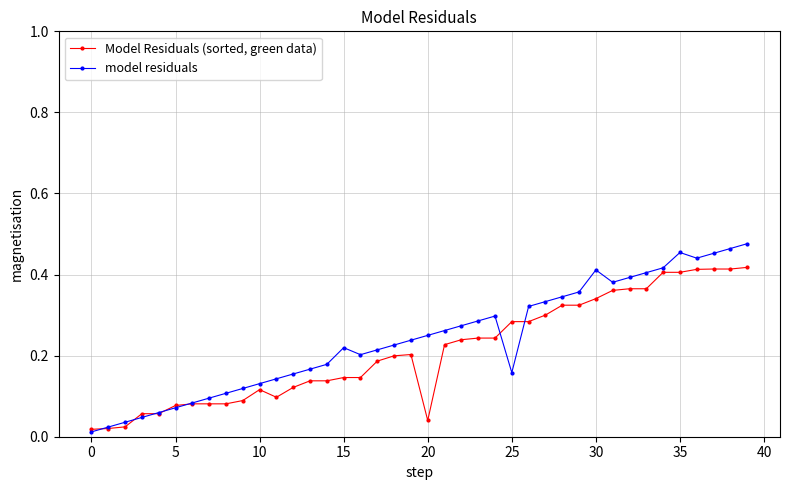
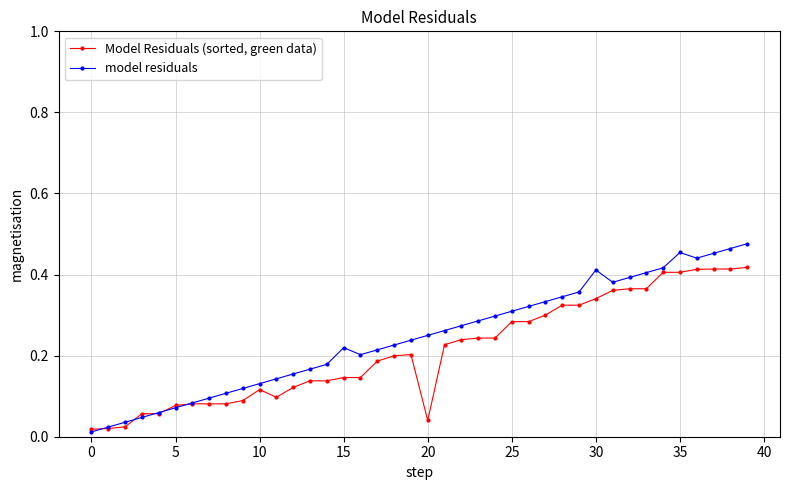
model residuals, 25: 0.16 -> 0.31
